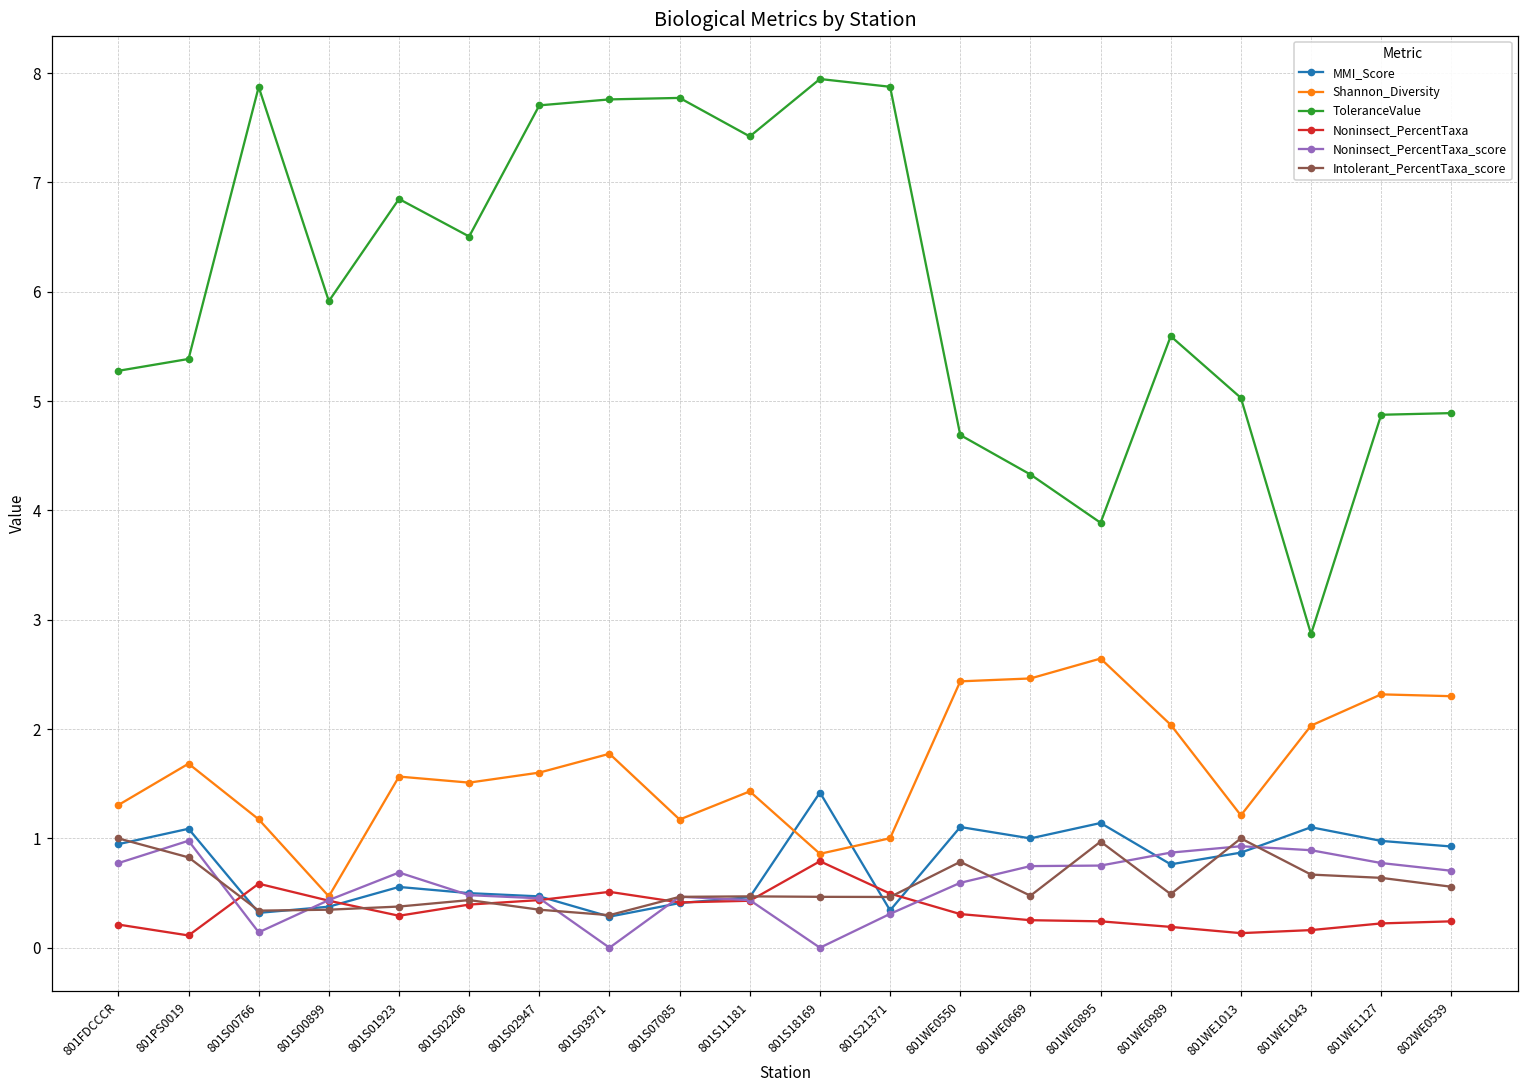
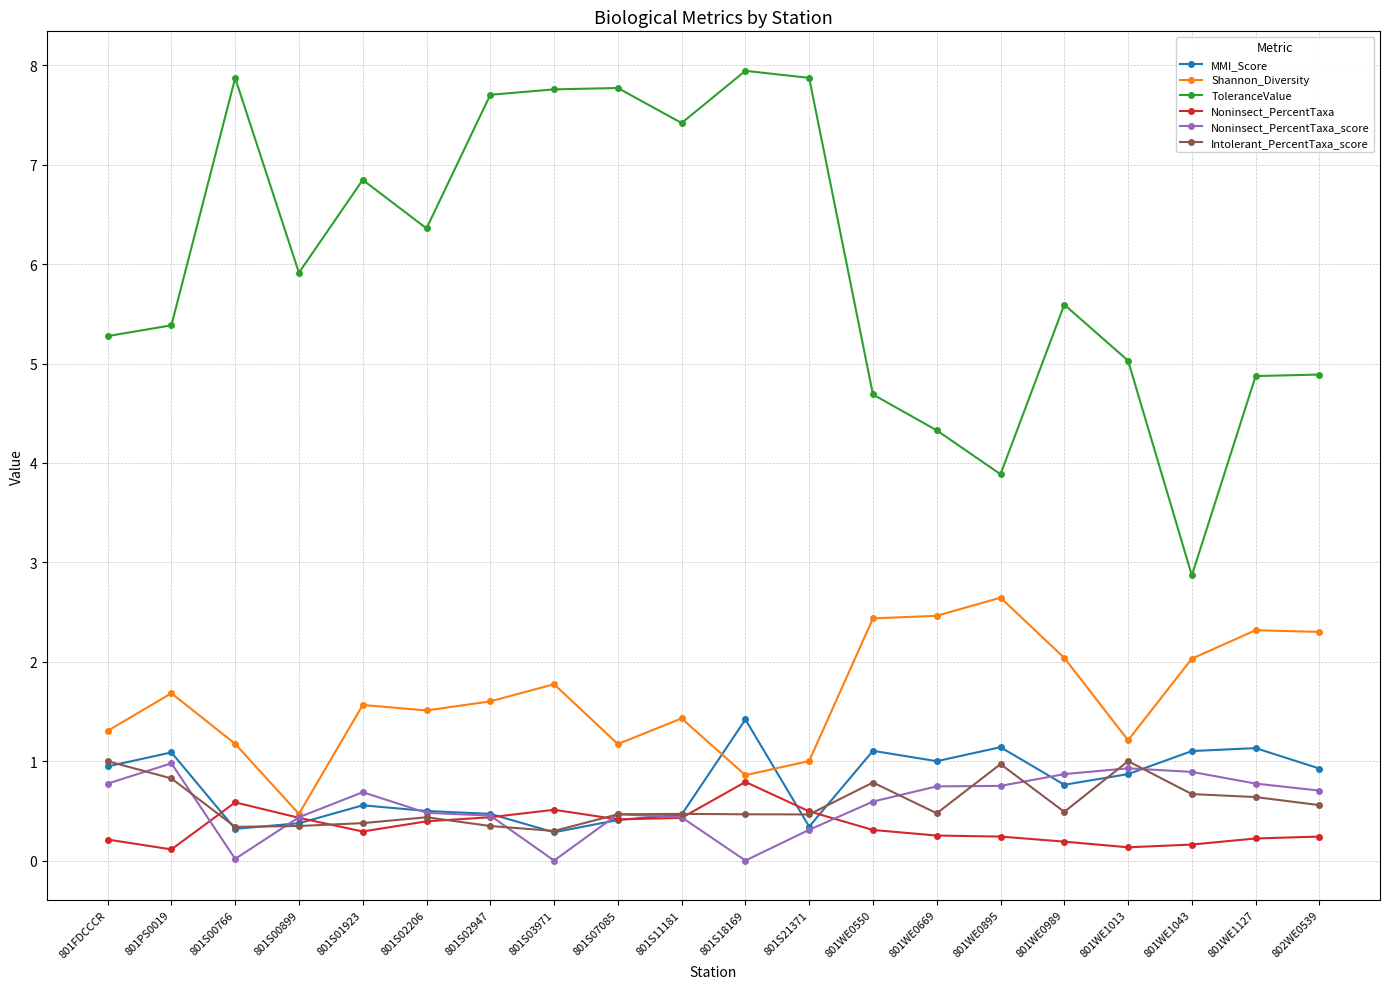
Noninsect_PercentTaxa_score, 801S00766: 0.1 -> 0.0
ToleranceValue, 801S02206: 6.5 -> 6.4
MMI_Score, 801WE1127: 1.0 -> 1.1
